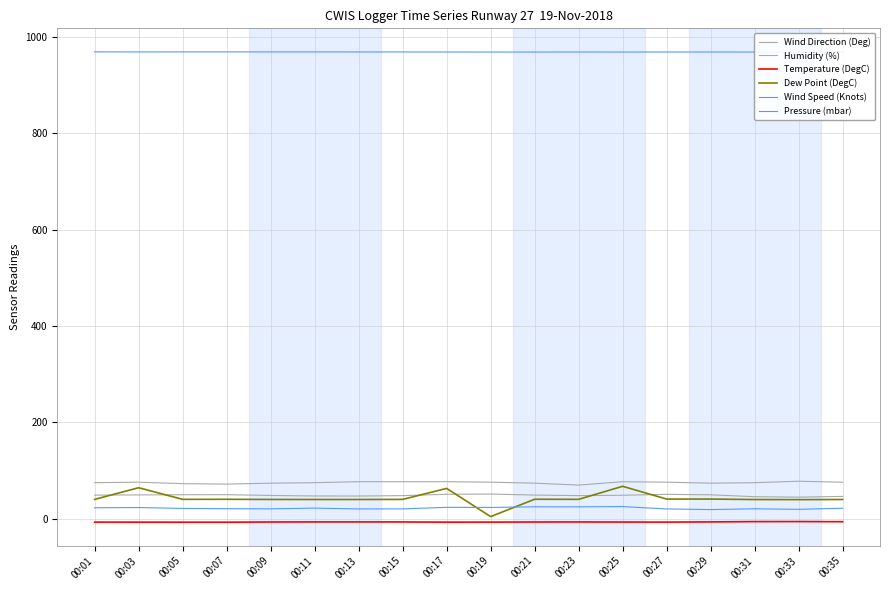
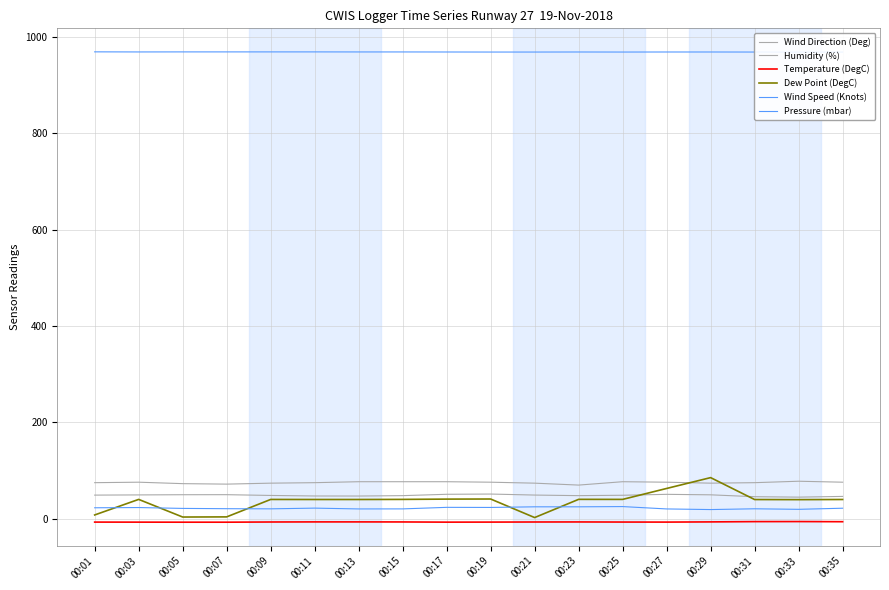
Dew Point (DegC), 00:01: 40 -> 10
Dew Point (DegC), 00:03: 60 -> 40
Dew Point (DegC), 00:05: 40 -> 0
Dew Point (DegC), 00:07: 40 -> 0
Dew Point (DegC), 00:17: 60 -> 40
Dew Point (DegC), 00:19: 0 -> 40
Dew Point (DegC), 00:21: 40 -> 0
Dew Point (DegC), 00:25: 70 -> 40
Dew Point (DegC), 00:27: 40 -> 60
Dew Point (DegC), 00:29: 40 -> 90
